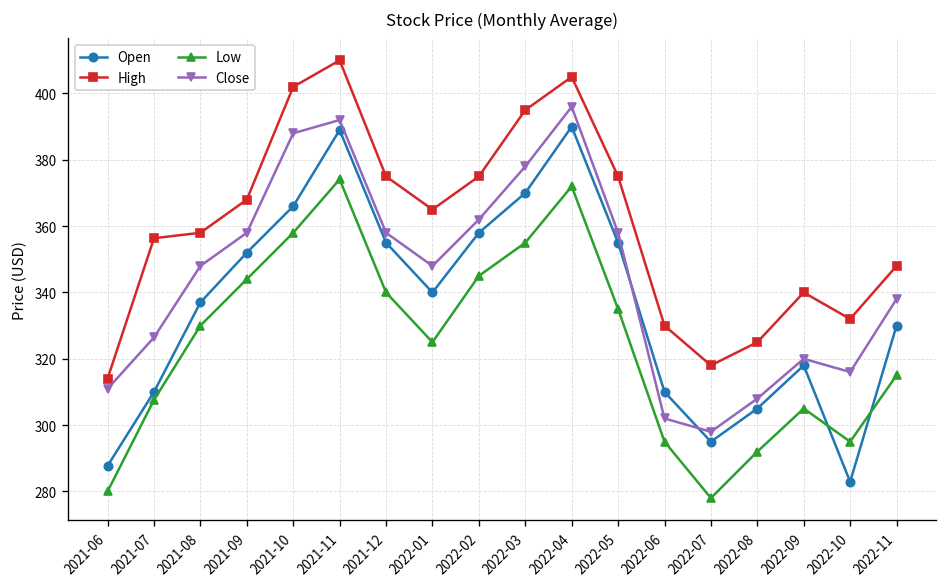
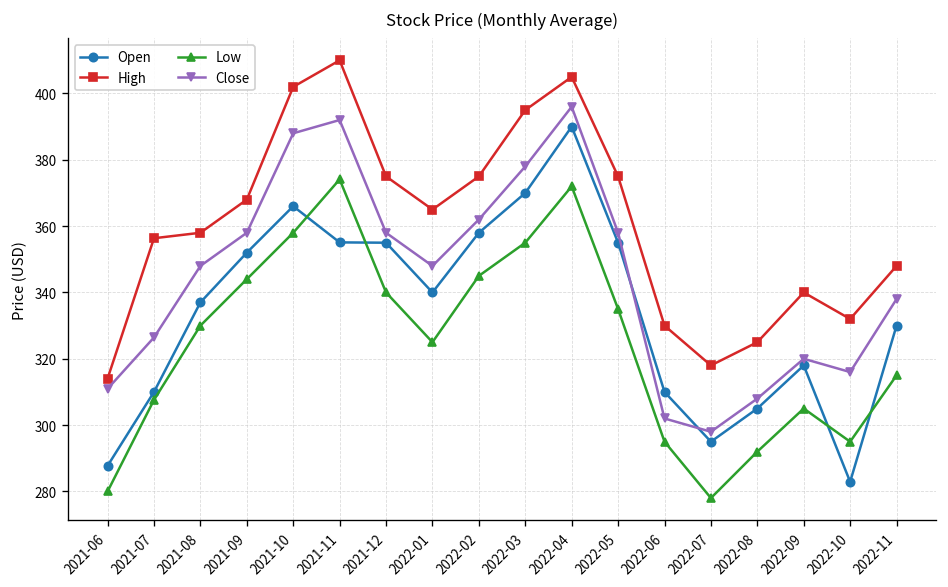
Open, 2021-11: 389 -> 355
